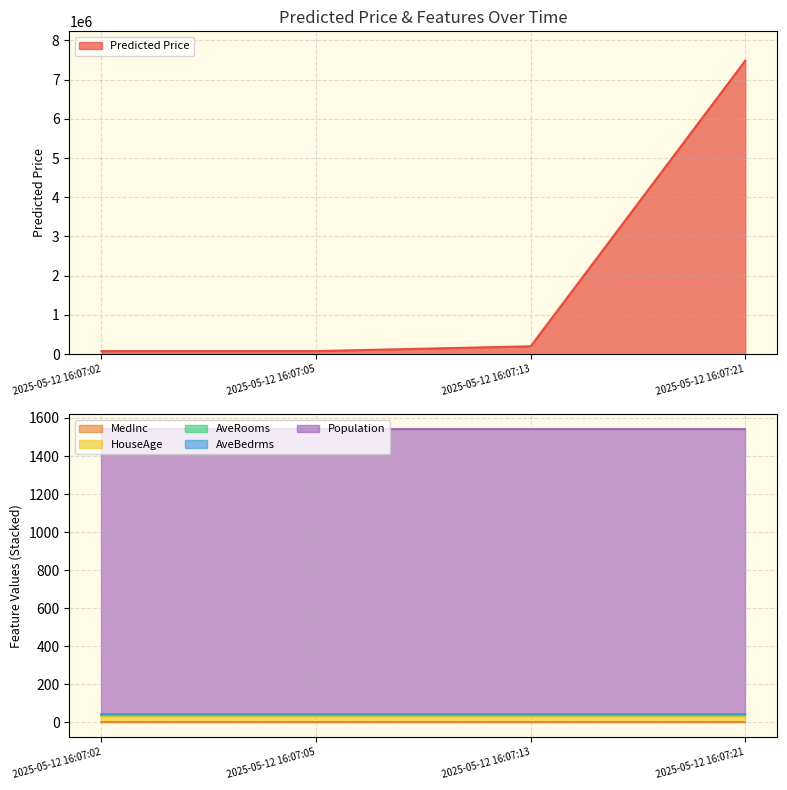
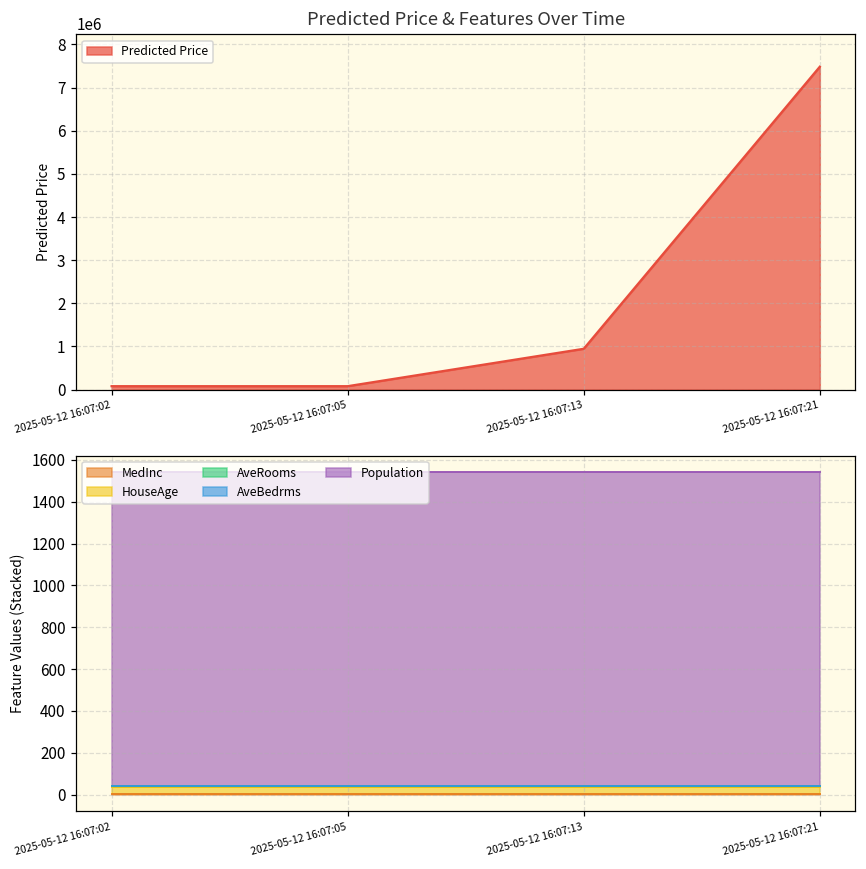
Predicted Price & Features Over Time, 2025-05-12 16:07:13: 200000 -> 900000
